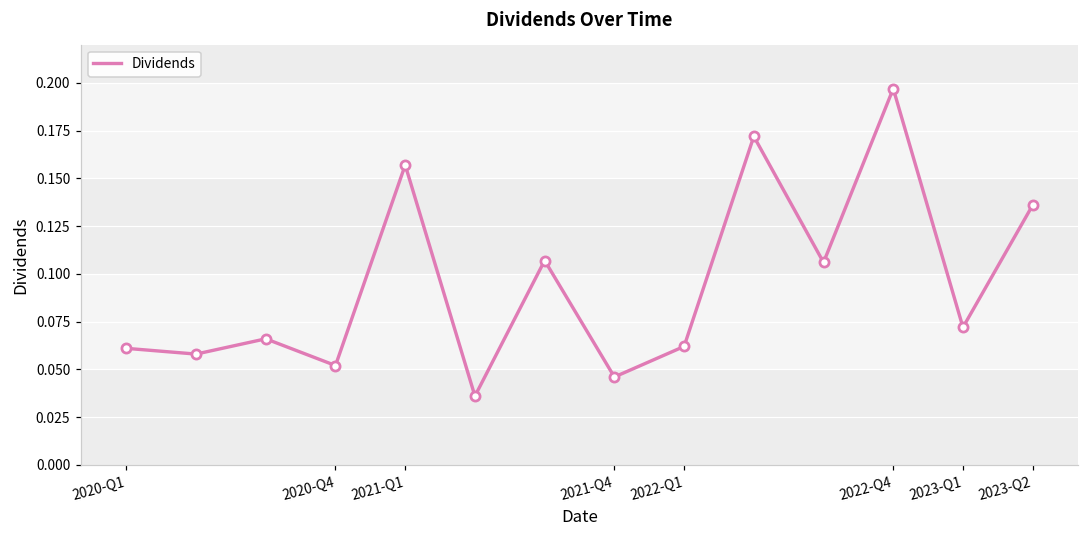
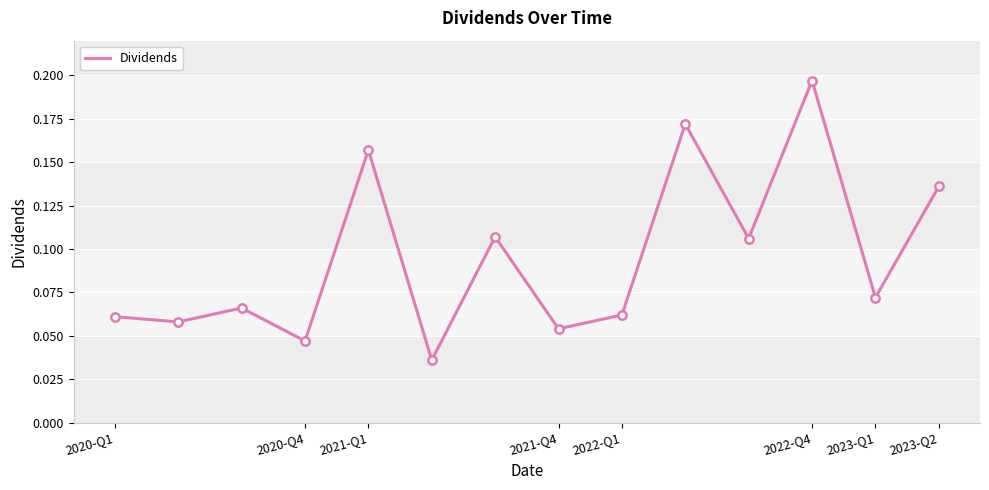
2020-Q4: 0.052 -> 0.047
2021-Q4: 0.046 -> 0.054
